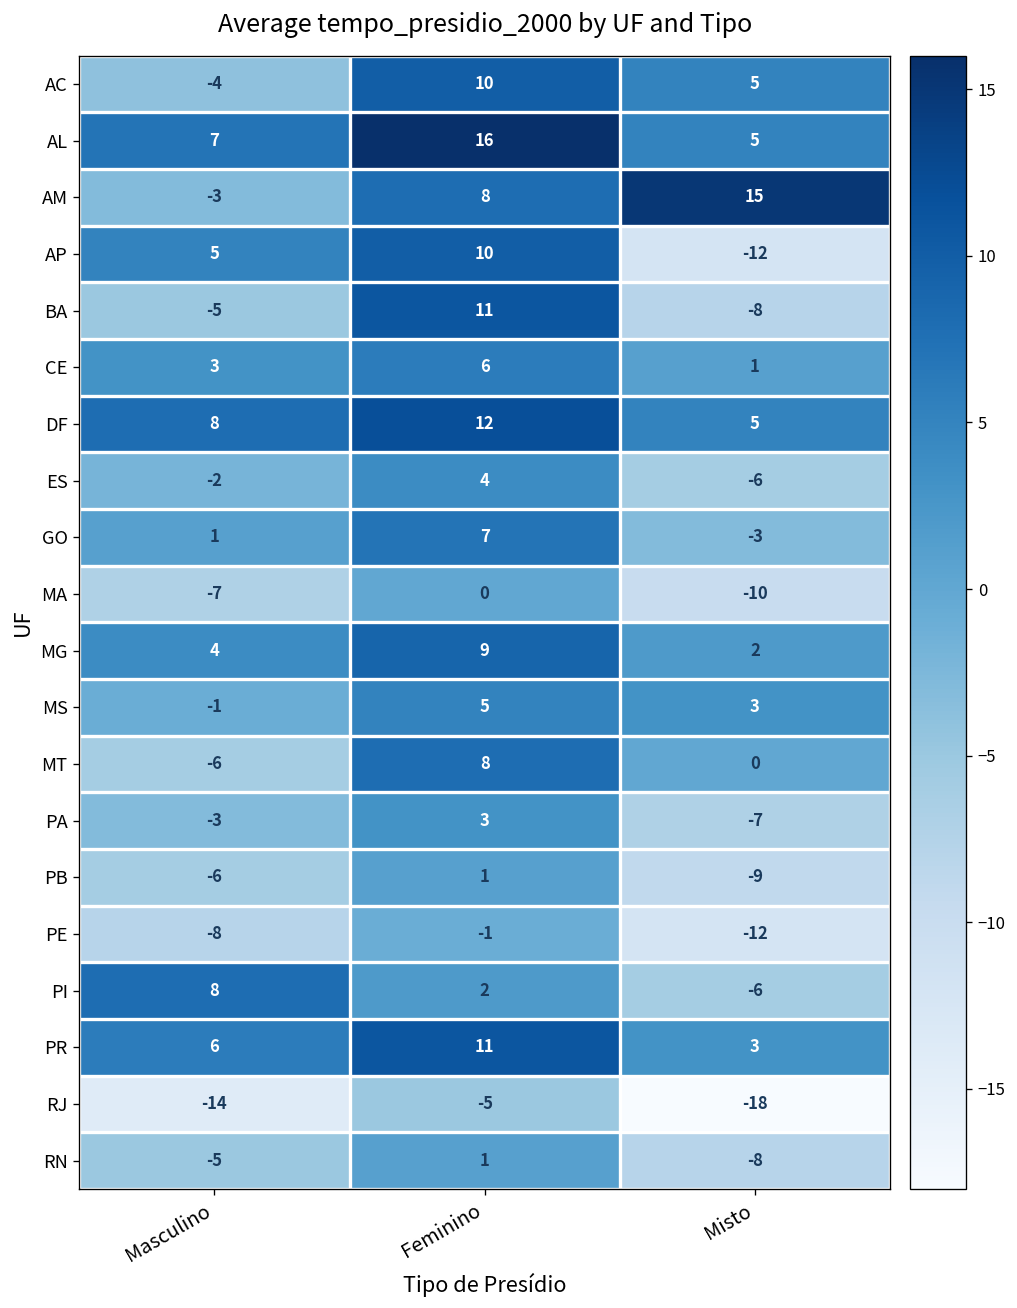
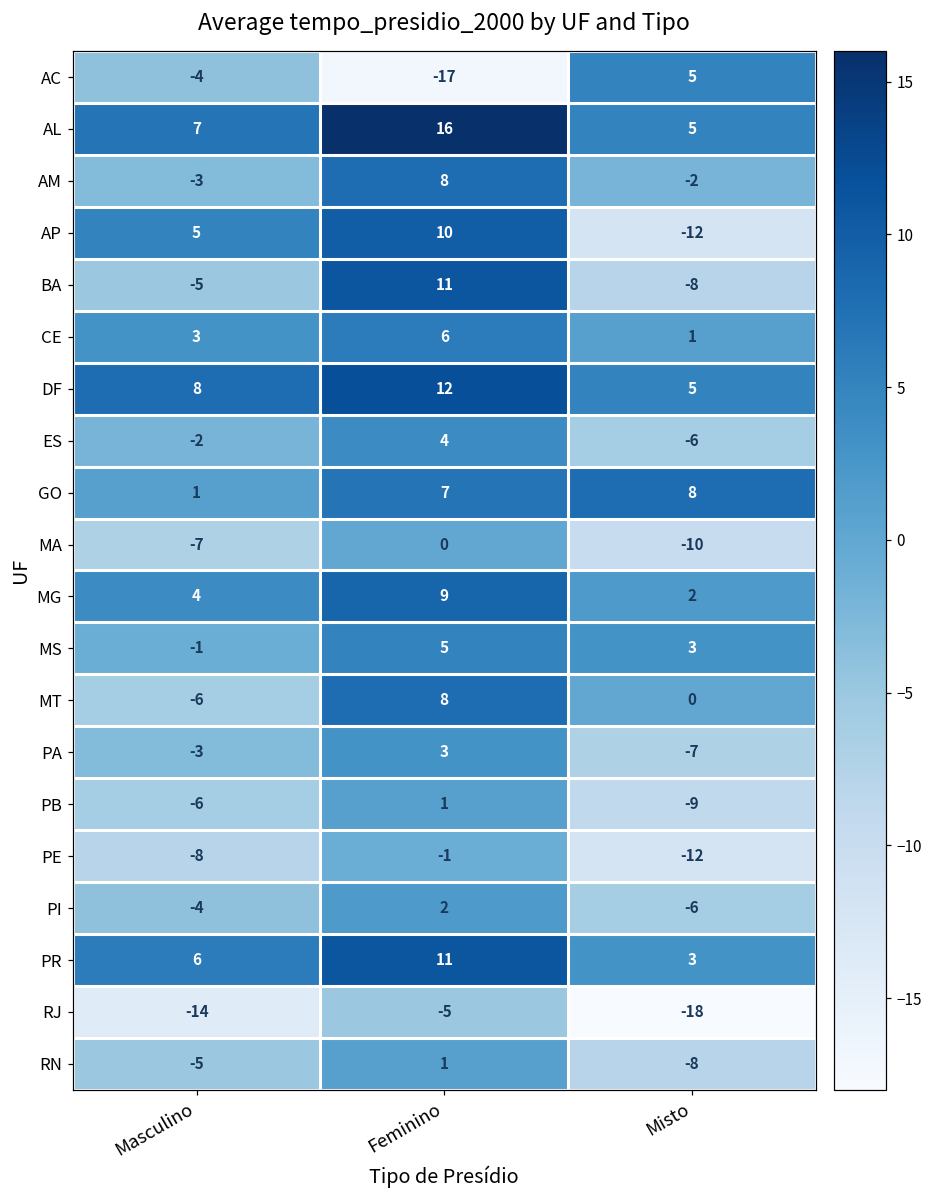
AC, Feminino: 10 -> -17
AM, Misto: 15 -> -2
GO, Misto: -3 -> 8
PI, Masculino: 8 -> -4
